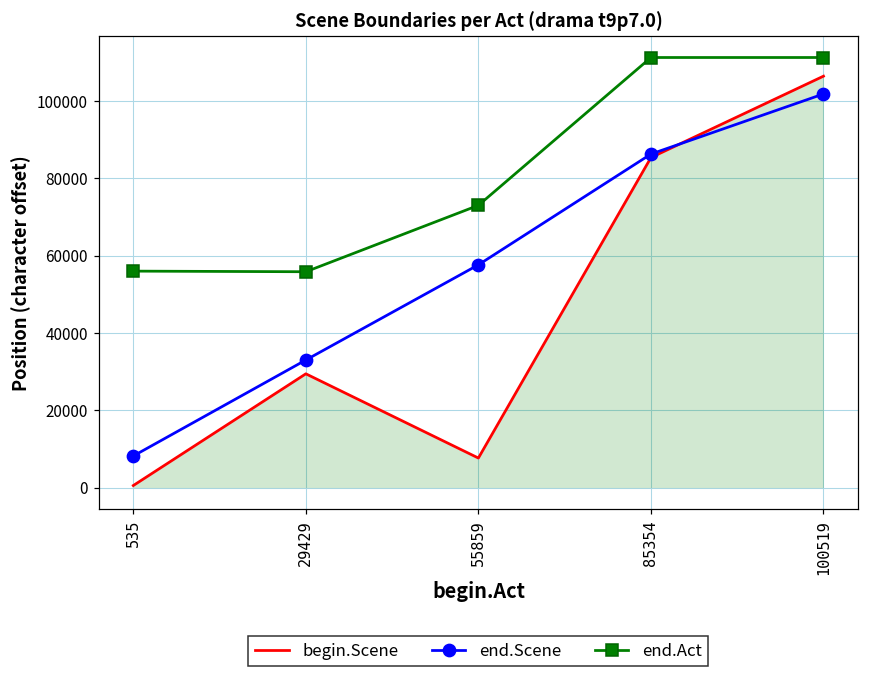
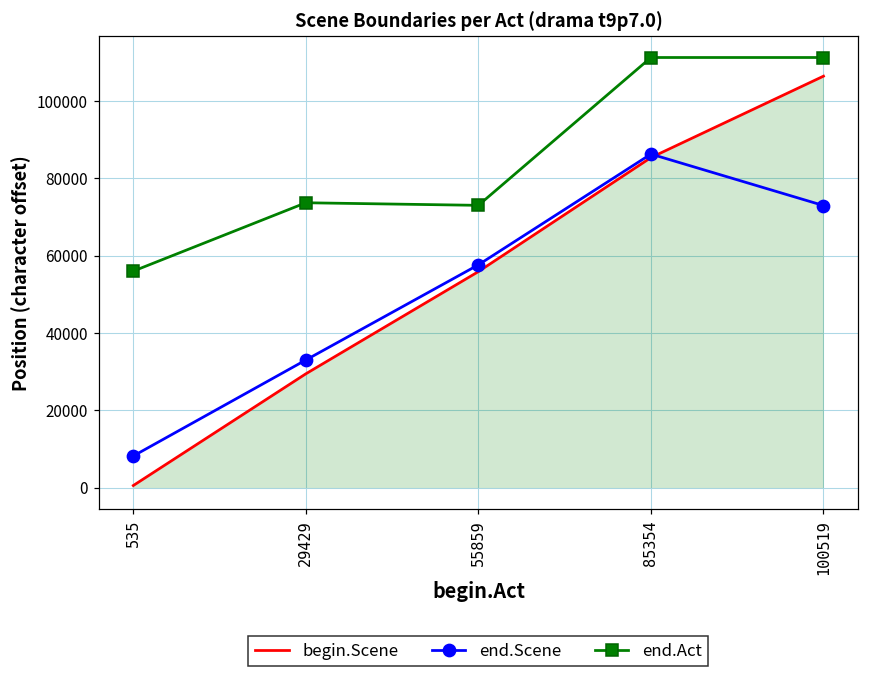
end.Act, 29429: 56000 -> 74000
begin.Scene, 55859: 8000 -> 56000
end.Scene, 100519: 102000 -> 73000
